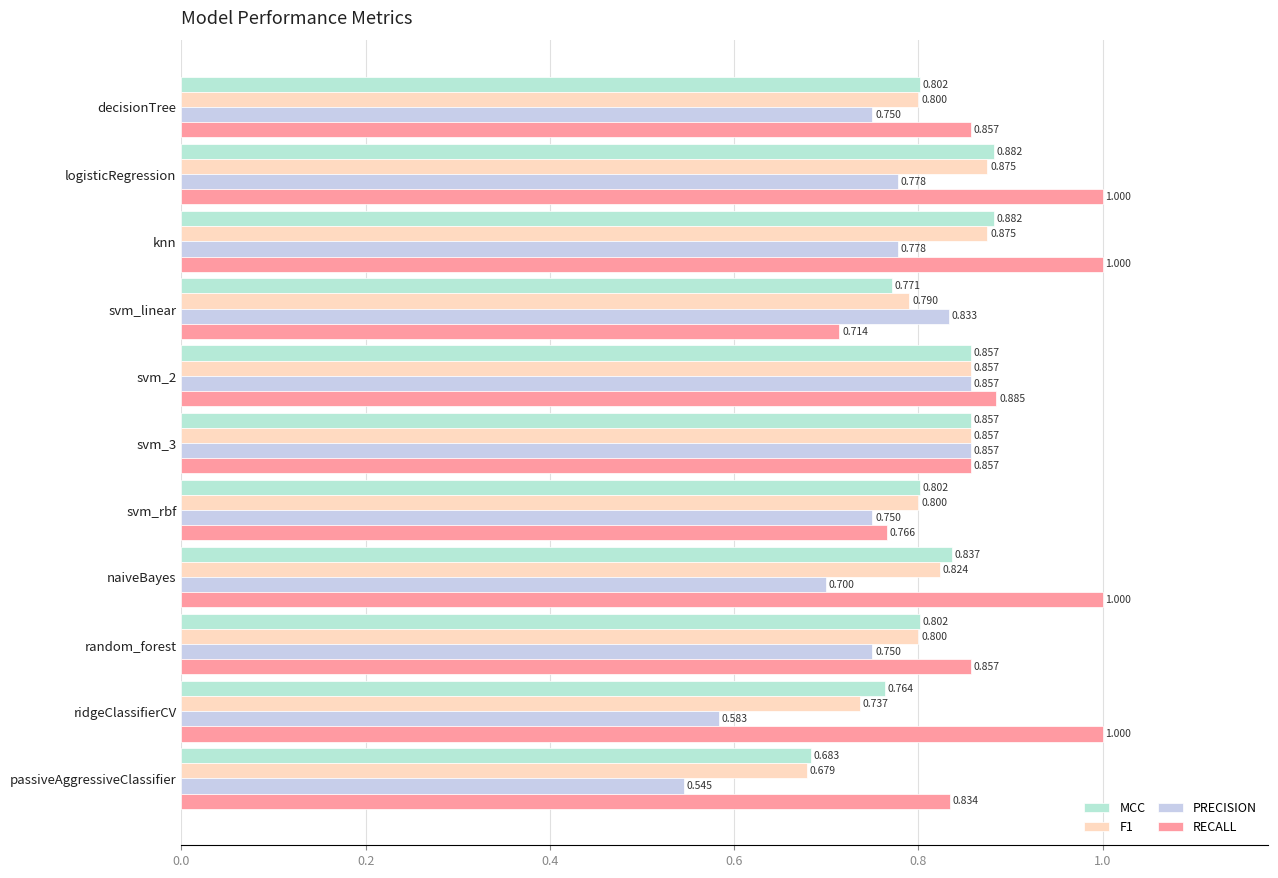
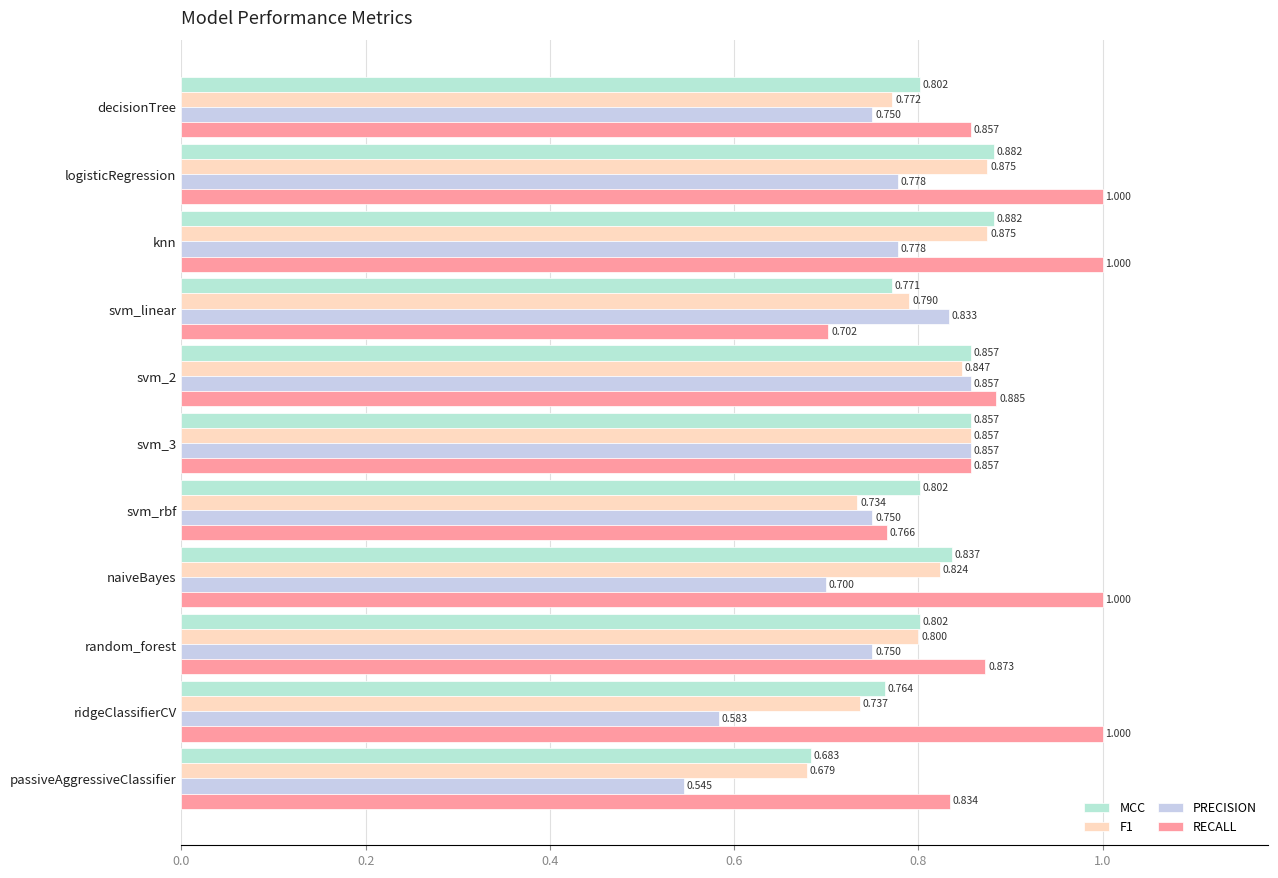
F1, decisionTree: 0.800 -> 0.772
RECALL, svm_linear: 0.714 -> 0.702
F1, svm_2: 0.857 -> 0.847
F1, svm_rbf: 0.800 -> 0.734
RECALL, random_forest: 0.857 -> 0.873
